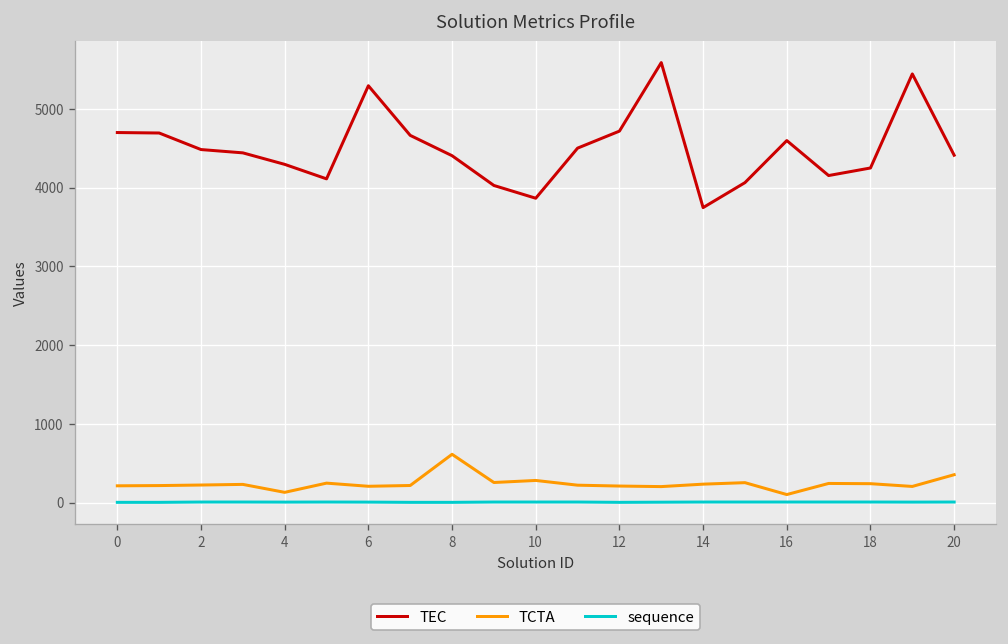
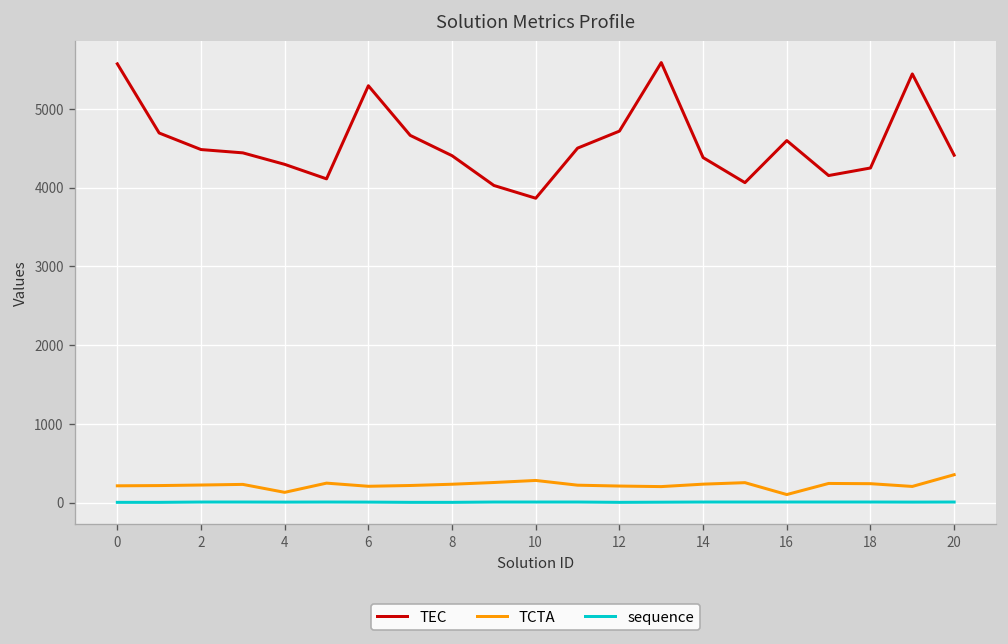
TEC, 0: 4700 -> 5600
TCTA, 8: 600 -> 200
TEC, 14: 3700 -> 4400
